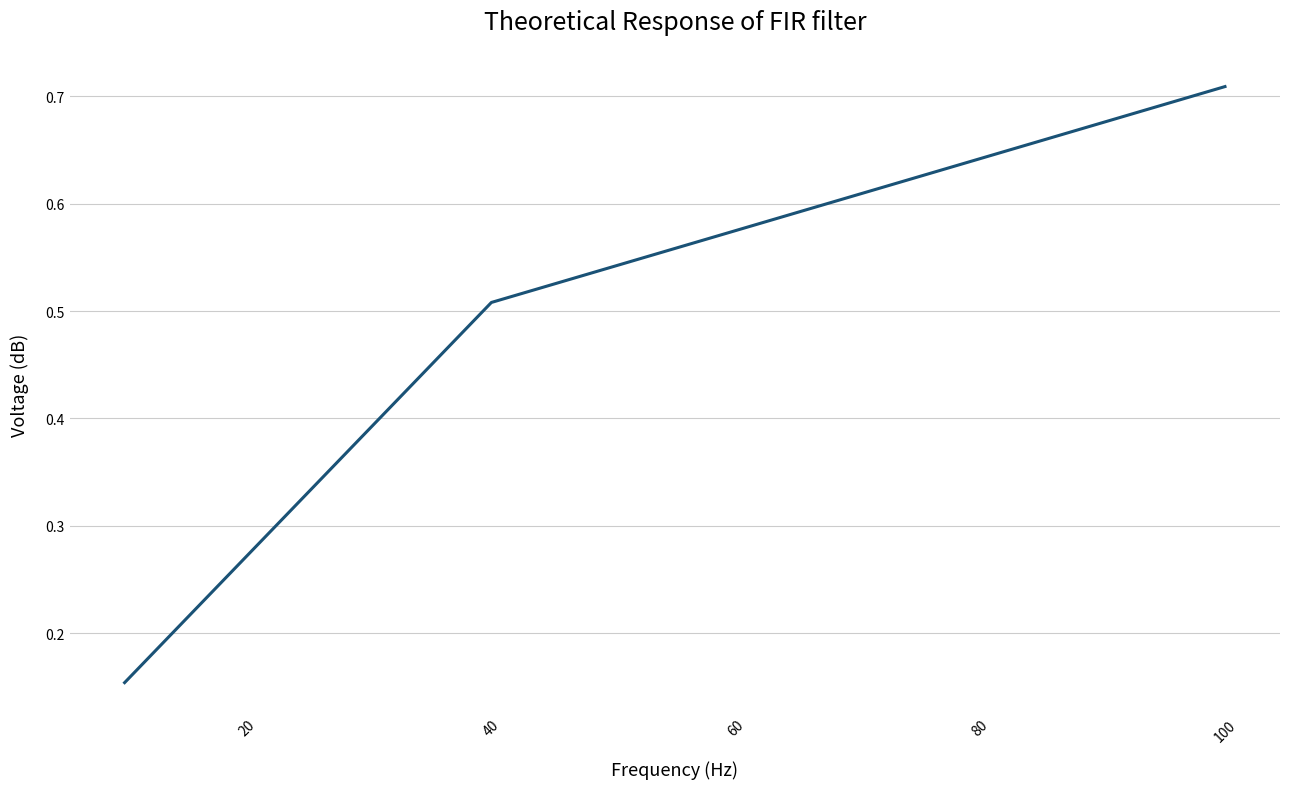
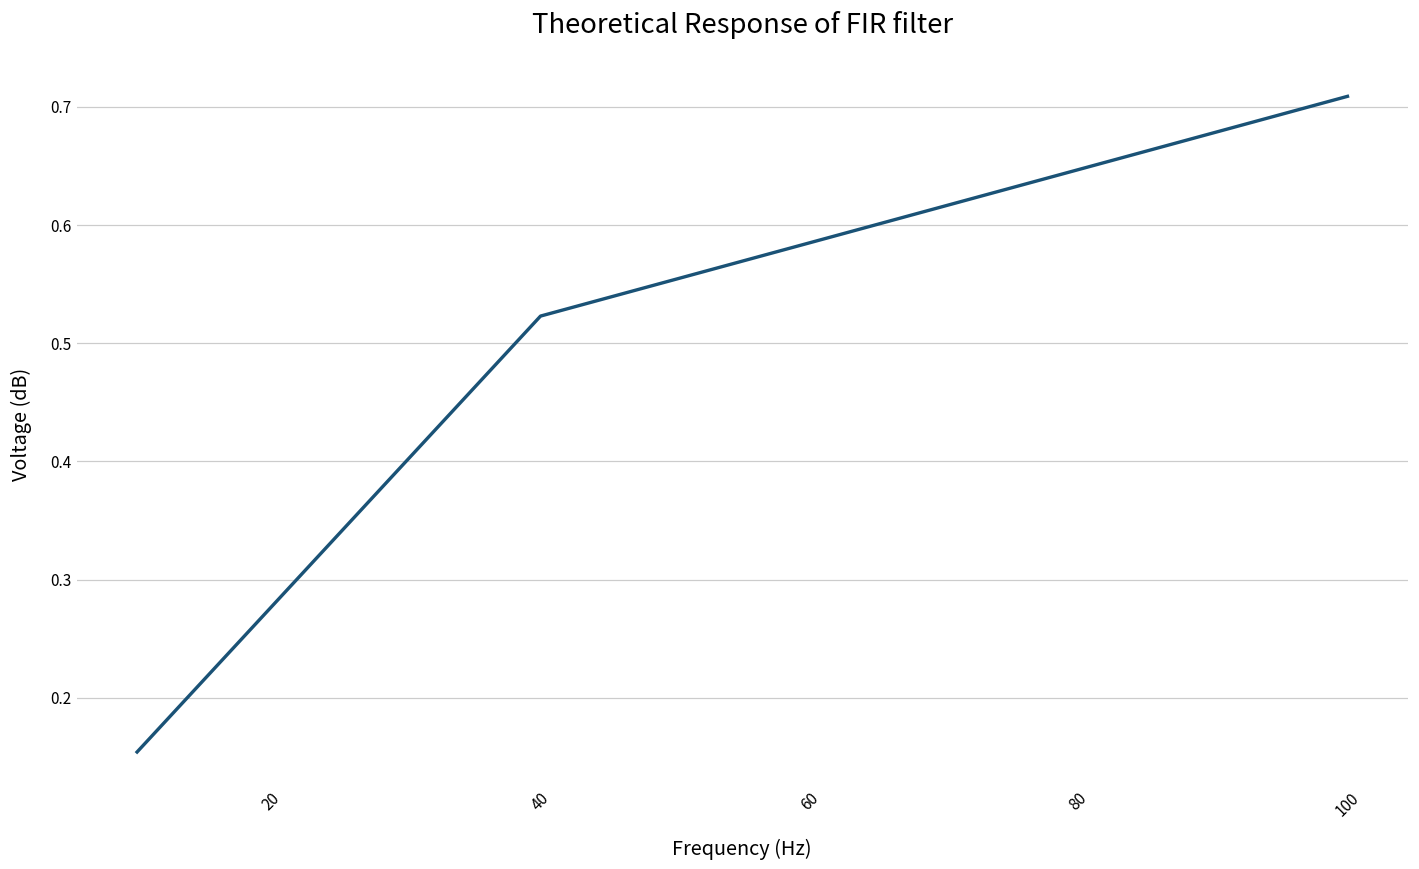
40: 0.508 -> 0.523
